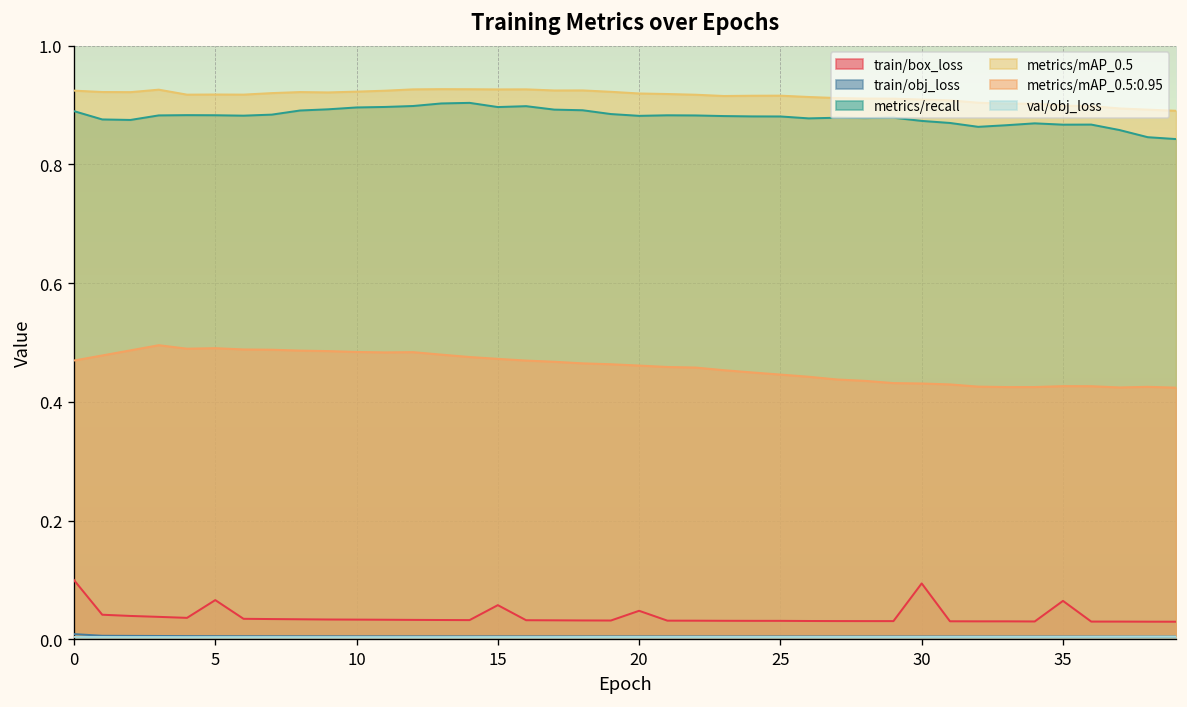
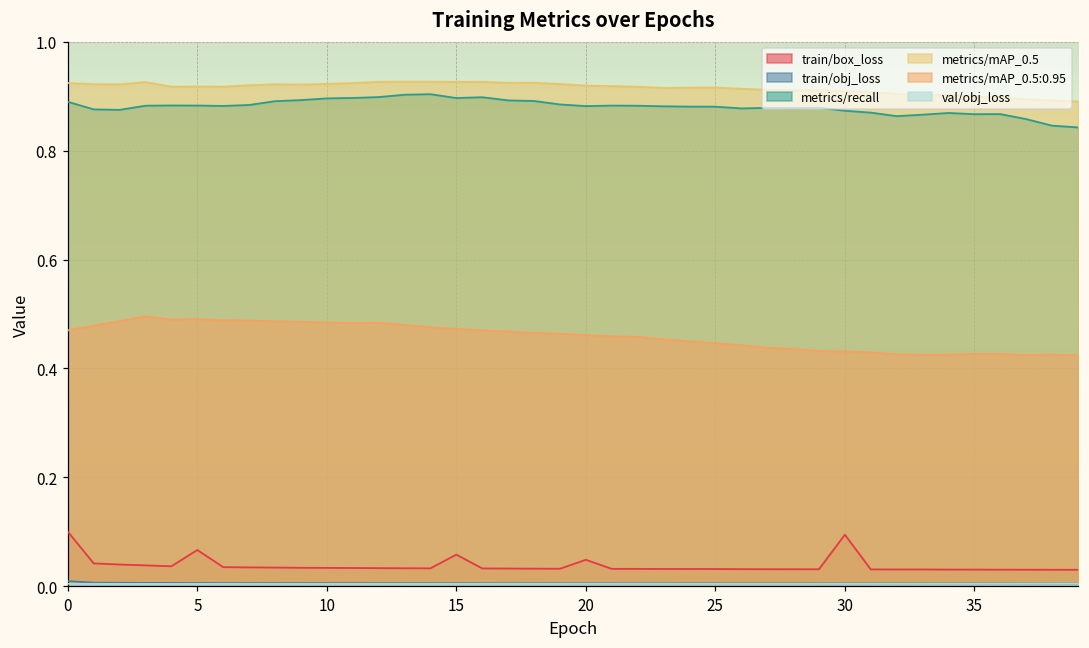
train/box_loss, 35: 0.06 -> 0.03
